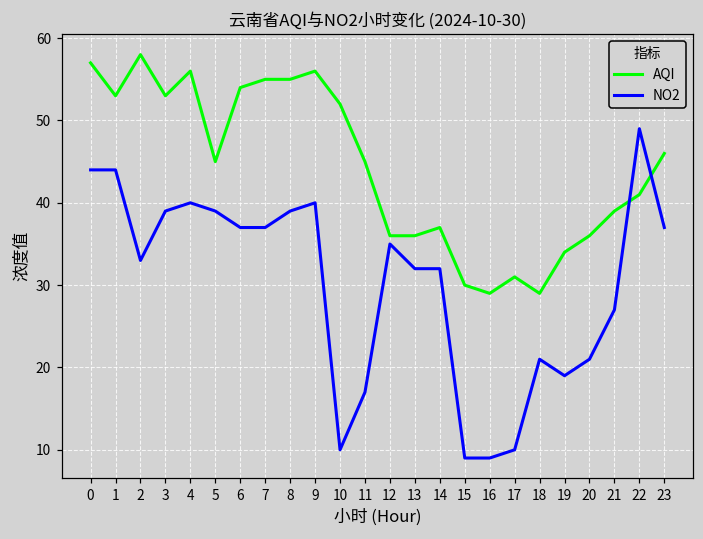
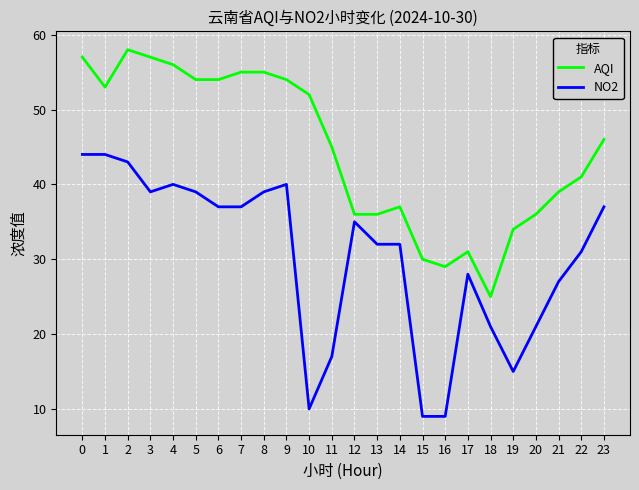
NO2, 2: 33 -> 43
AQI, 3: 53 -> 57
AQI, 5: 45 -> 54
AQI, 9: 56 -> 54
NO2, 17: 10 -> 28
AQI, 18: 29 -> 25
NO2, 19: 19 -> 15
NO2, 22: 49 -> 31
